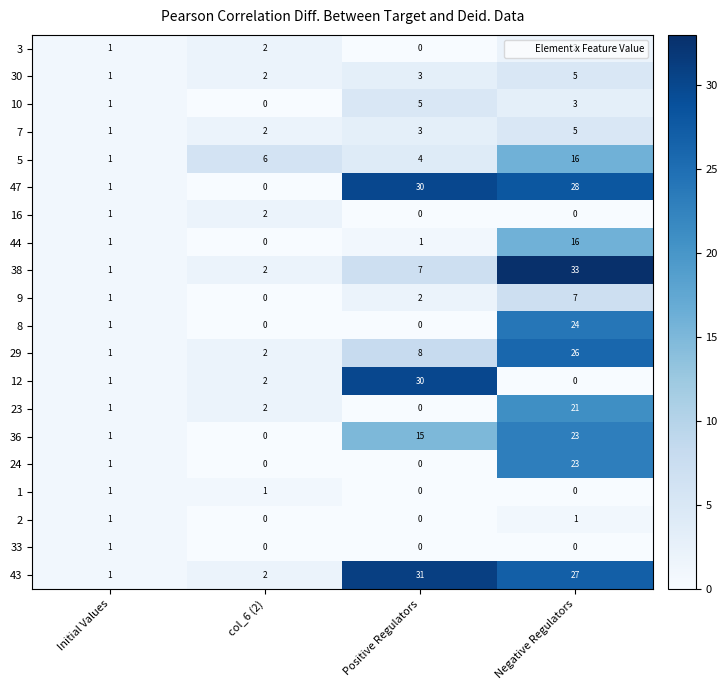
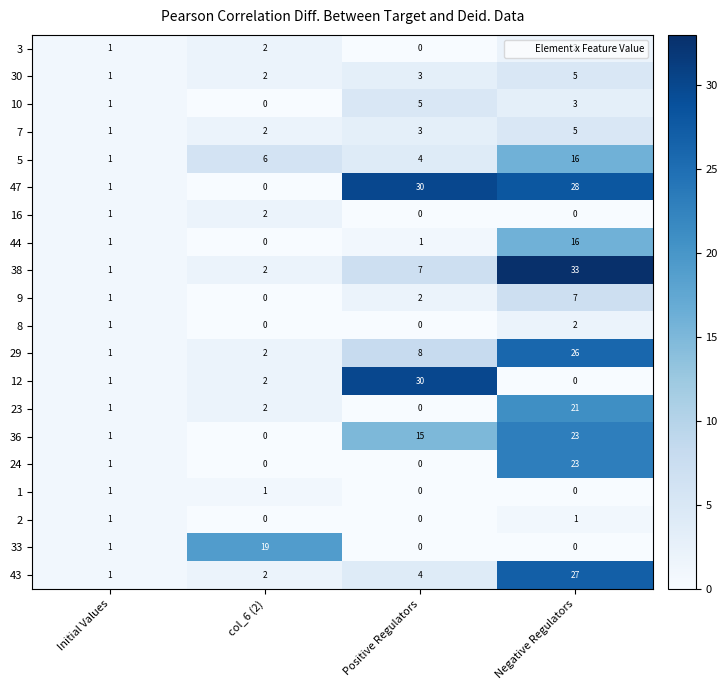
8, Negative Regulators: 24 -> 2
33, col_6 (2): 0 -> 19
43, Positive Regulators: 31 -> 4
